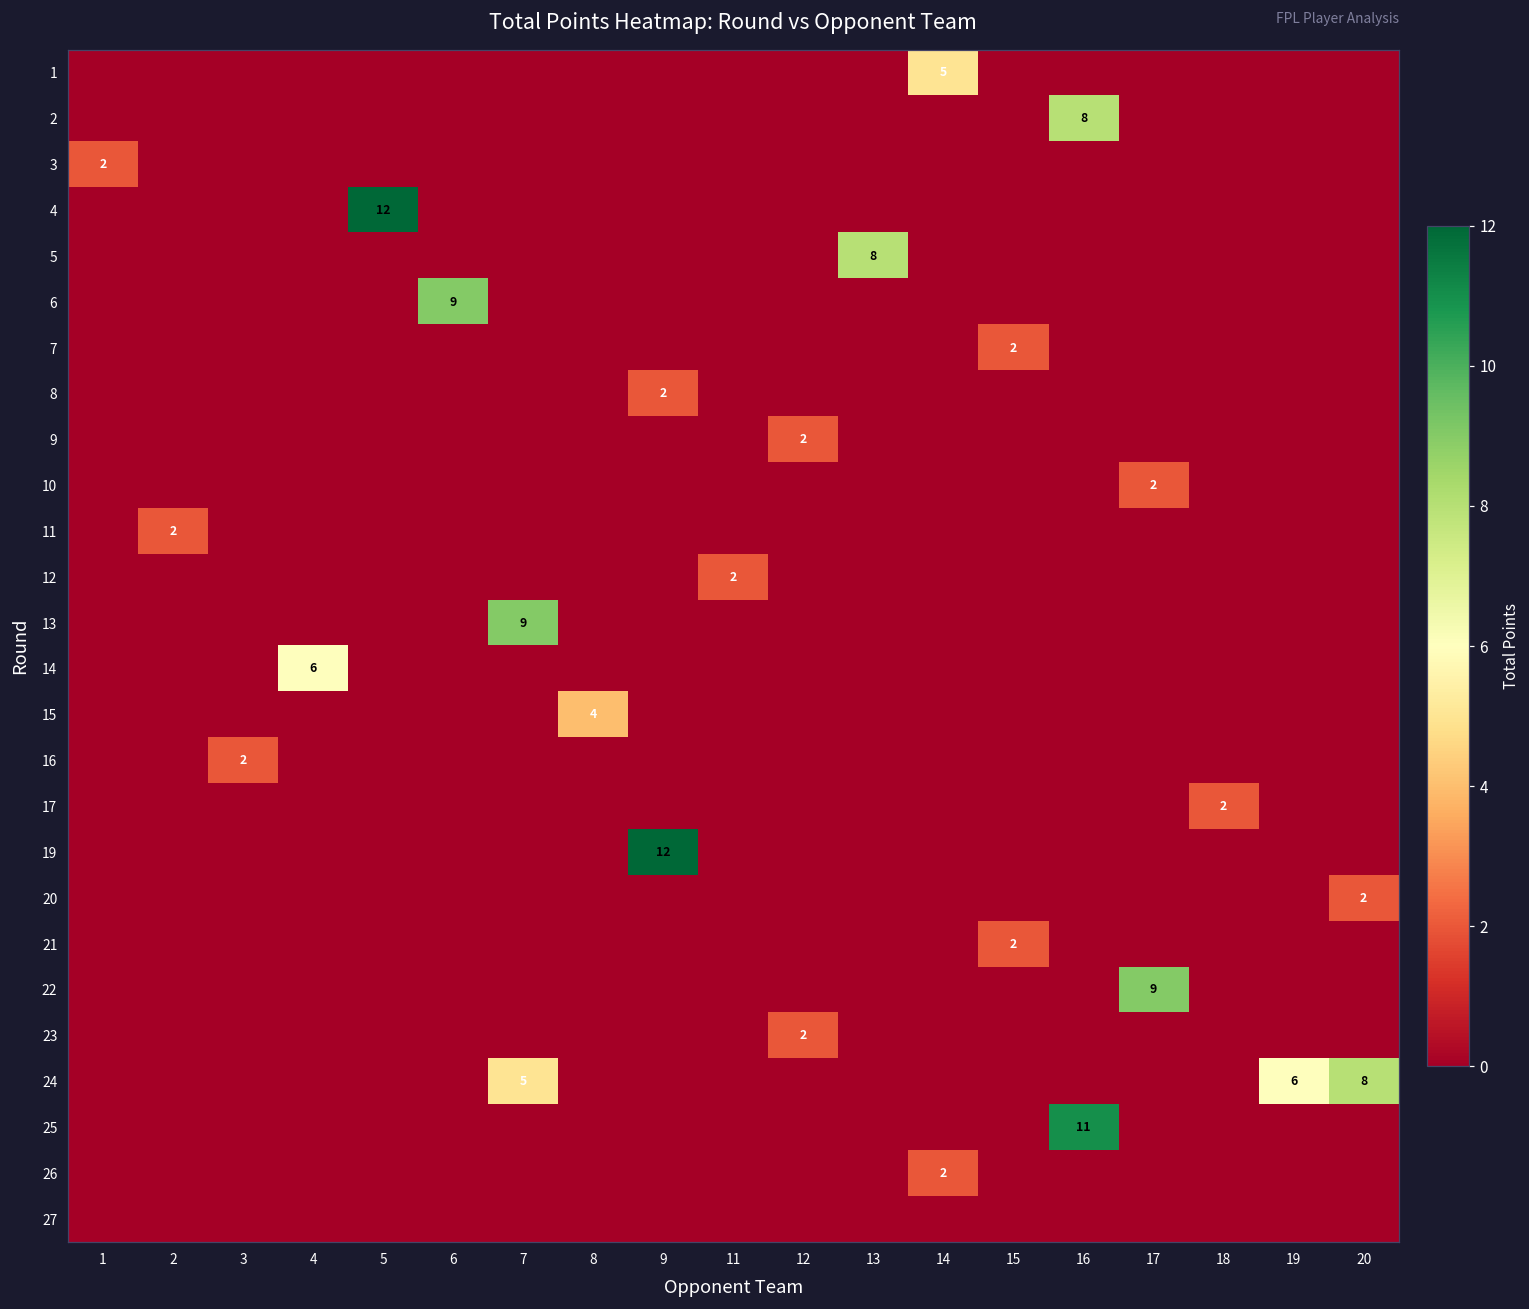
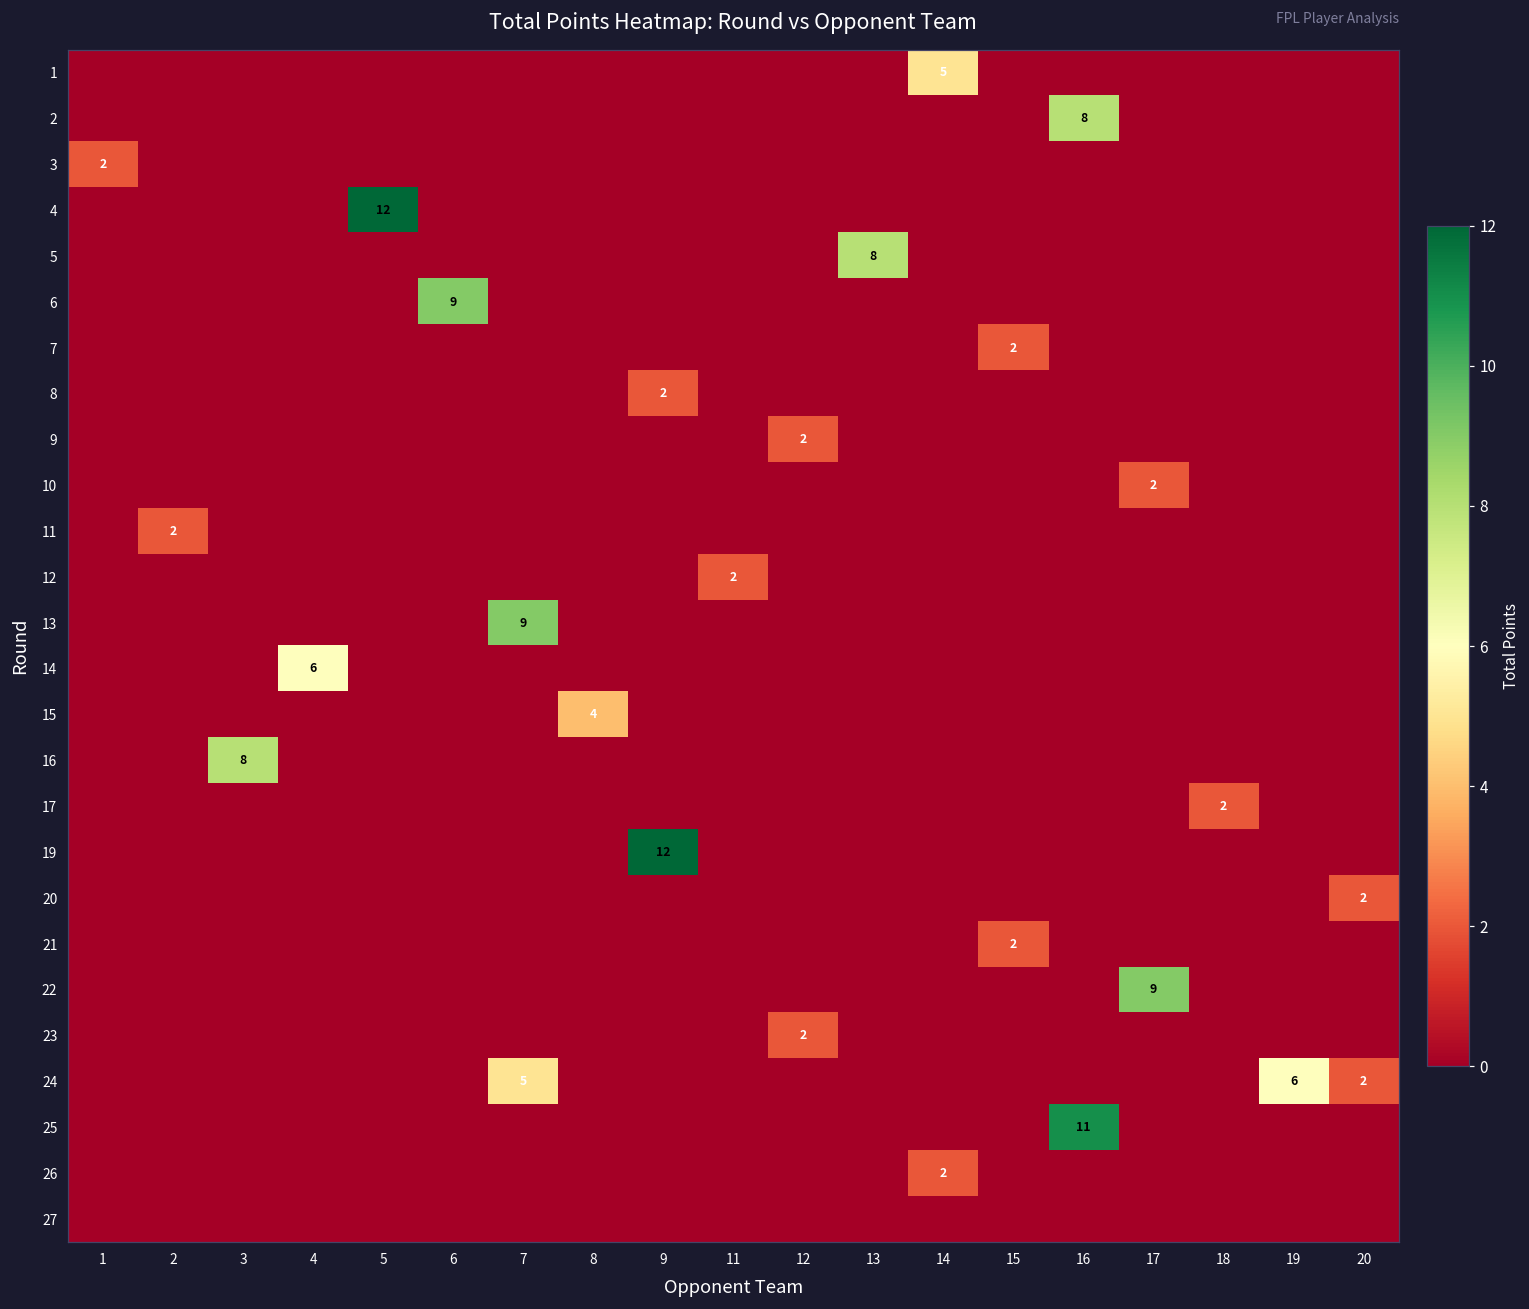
16, 3: 2 -> 8
24, 20: 8 -> 2
